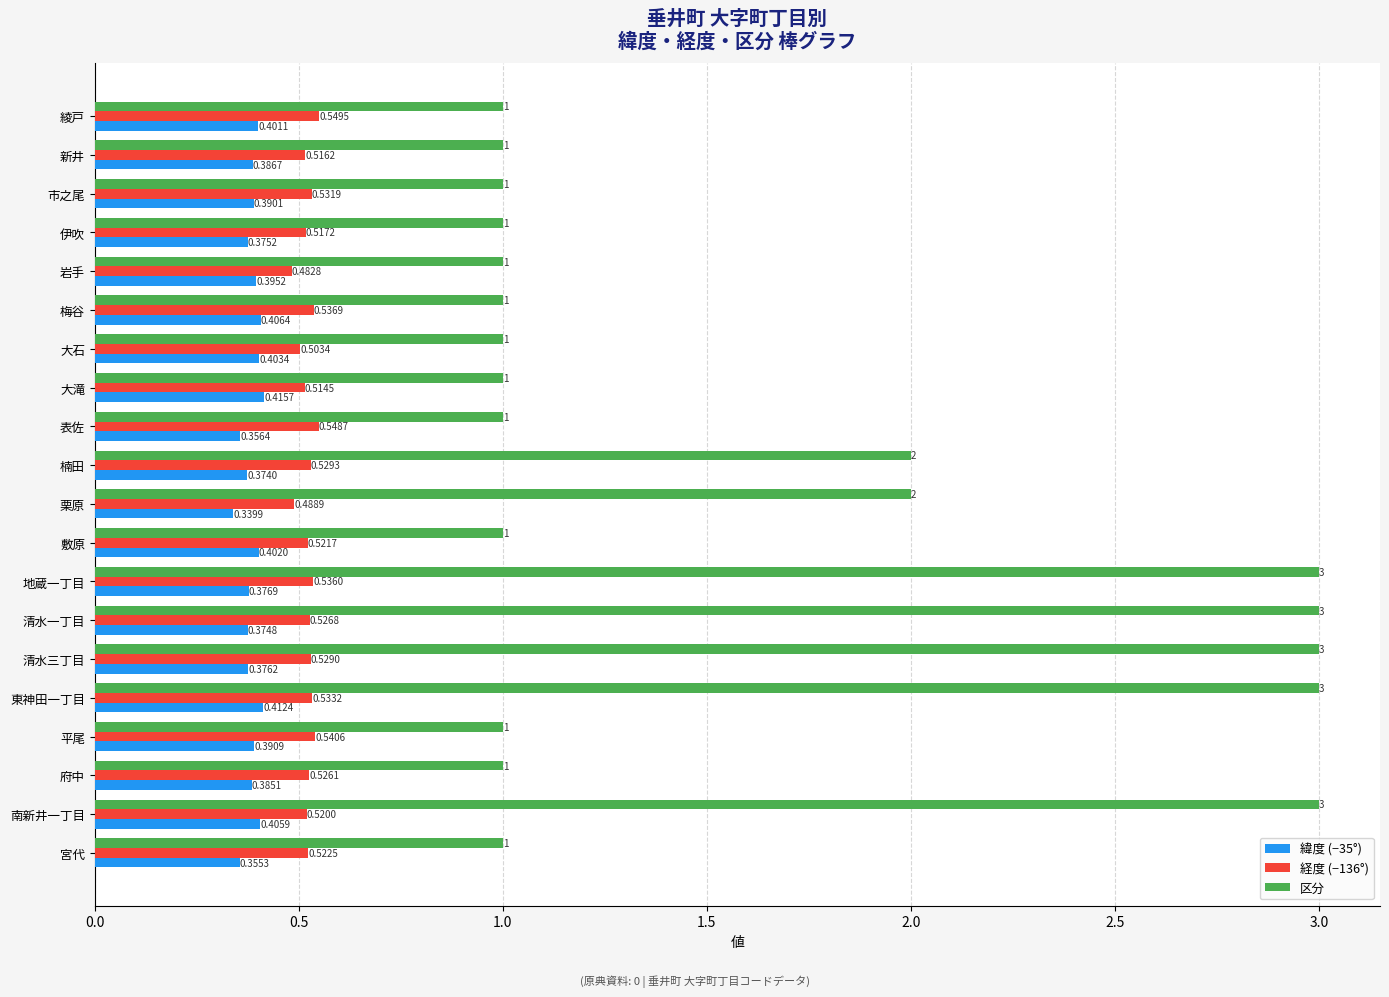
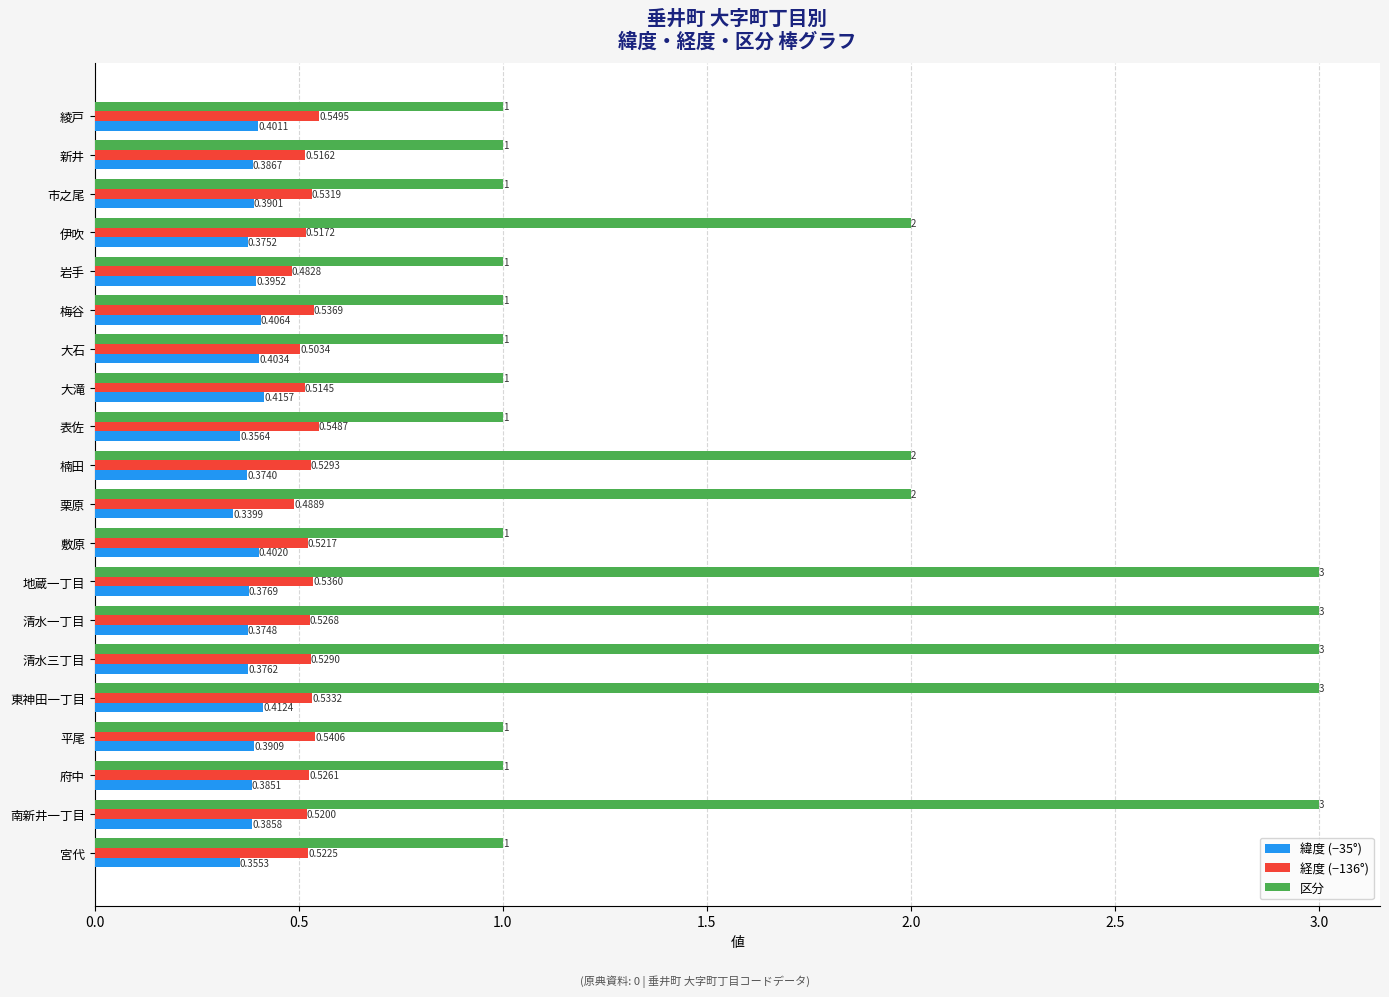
区分, 伊吹: 1 -> 2
緯度 (−35°), 南新井一丁目: 0.4059 -> 0.3858
